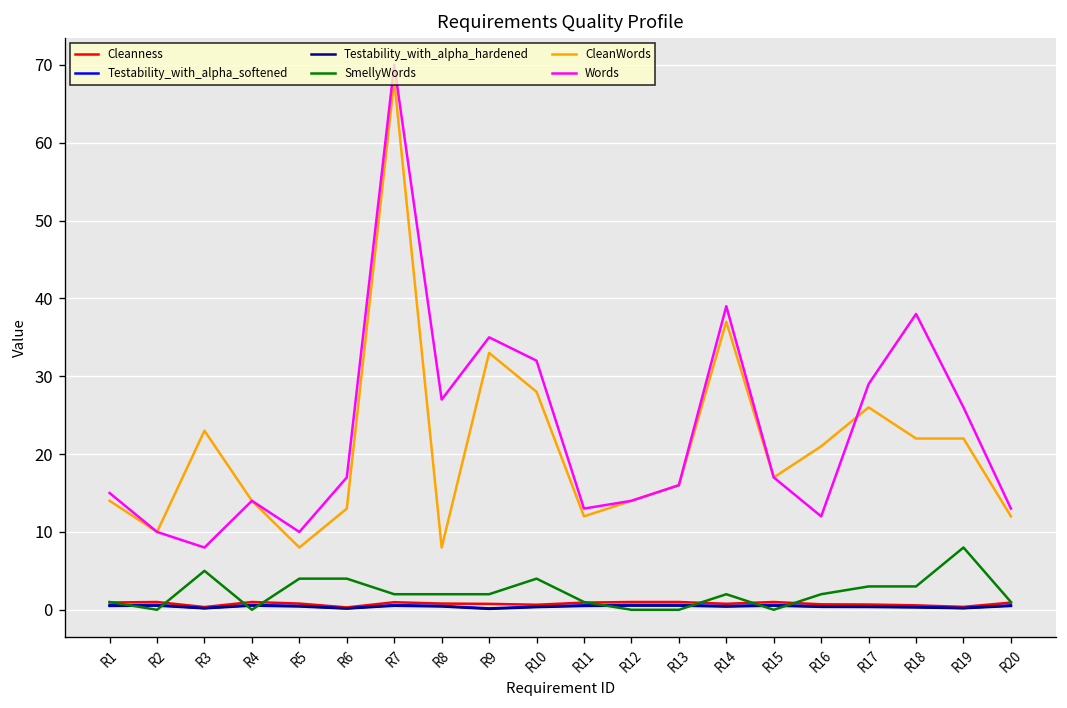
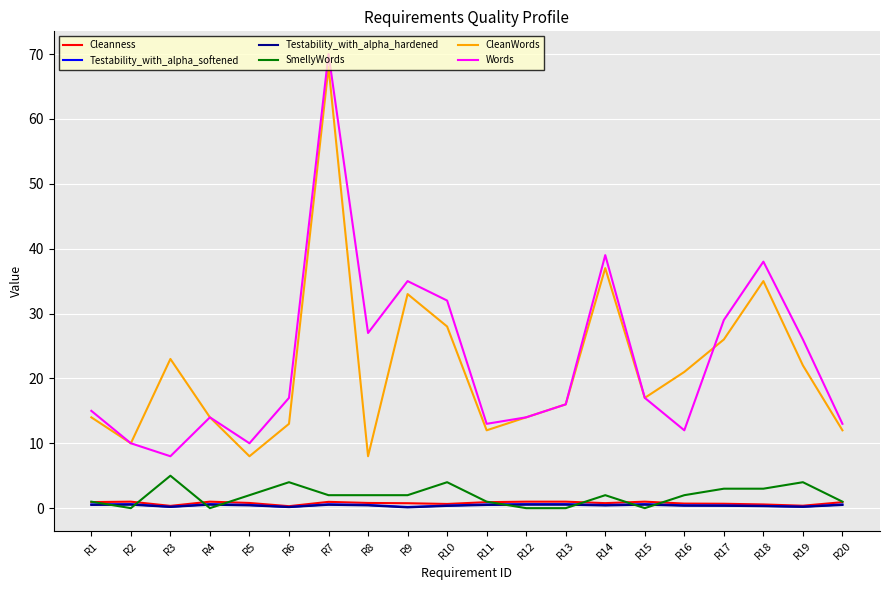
SmellyWords, R5: 4 -> 2
CleanWords, R18: 22 -> 35
SmellyWords, R19: 8 -> 4
